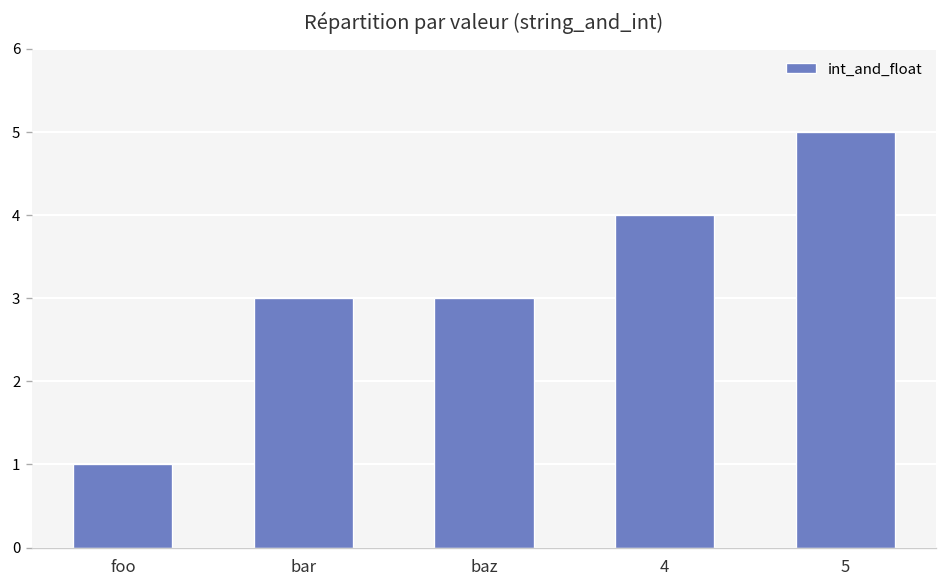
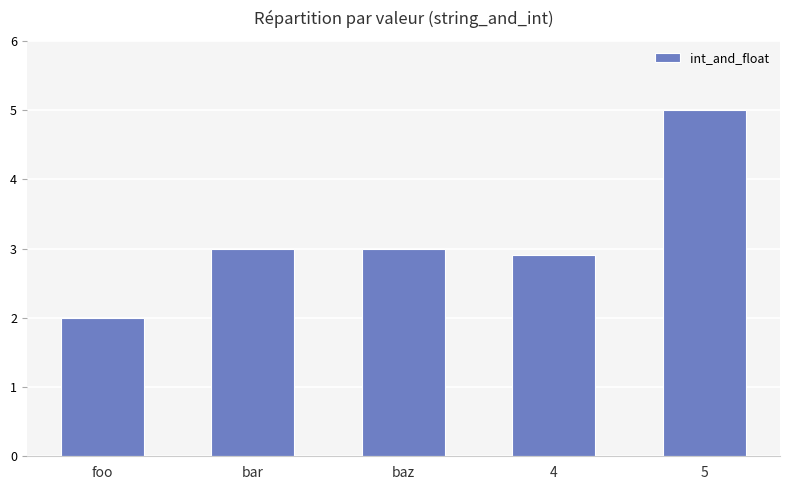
foo: 1 -> 2
4: 4.0 -> 2.9
